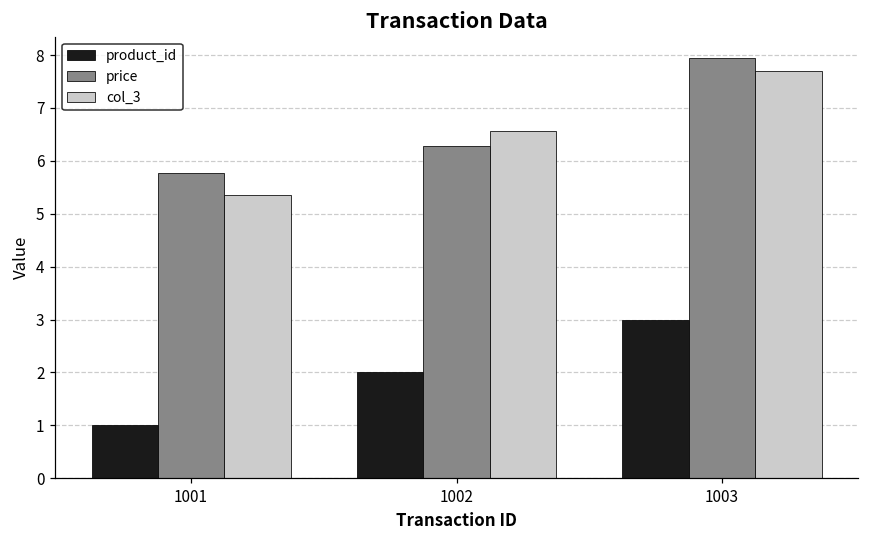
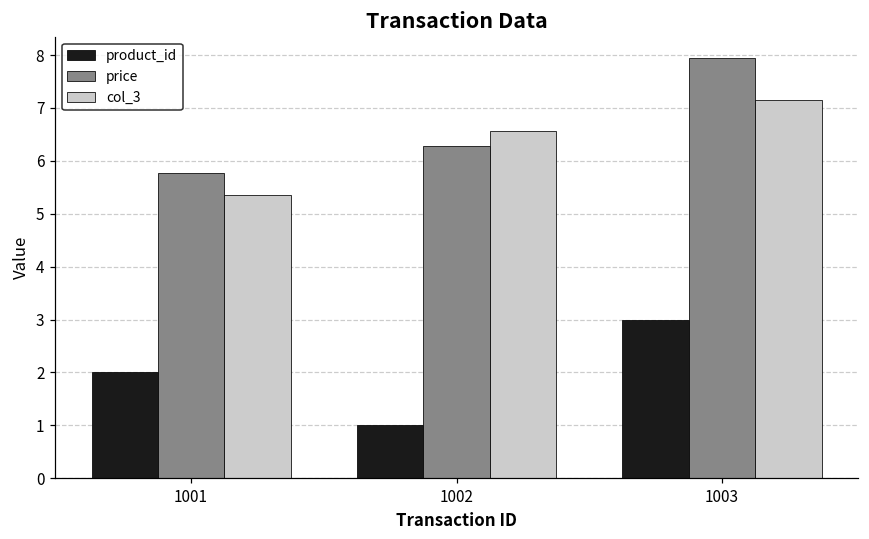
product_id, 1001: 1 -> 2
product_id, 1002: 2 -> 1
col_3, 1003: 7.7 -> 7.2
